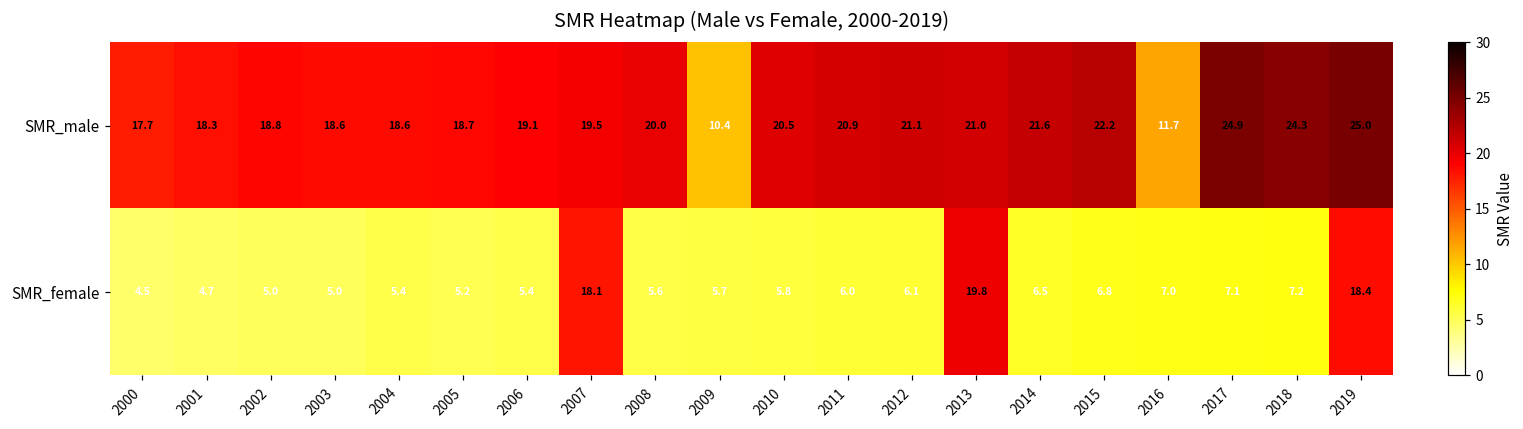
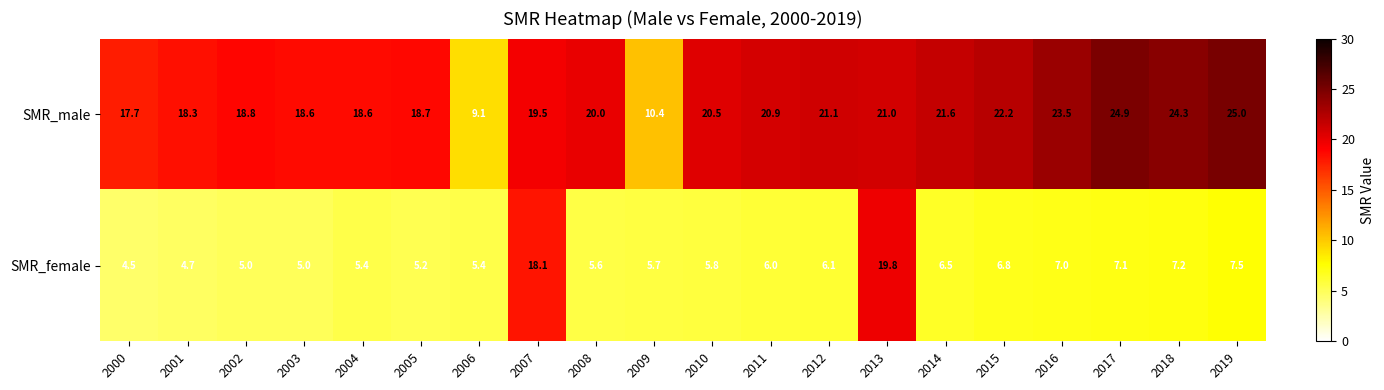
SMR_male, 2006: 19.1 -> 9.1
SMR_male, 2016: 11.7 -> 23.5
SMR_female, 2019: 18.4 -> 7.5
